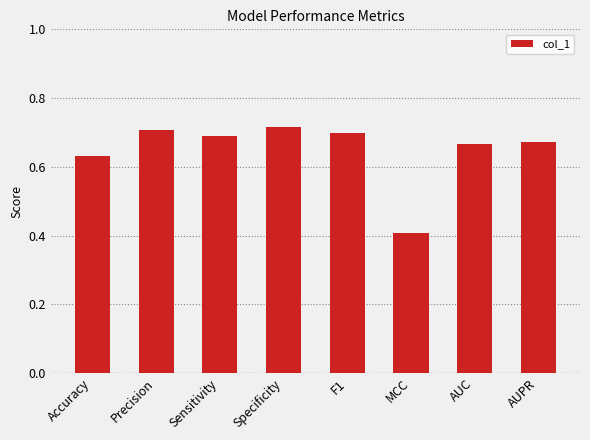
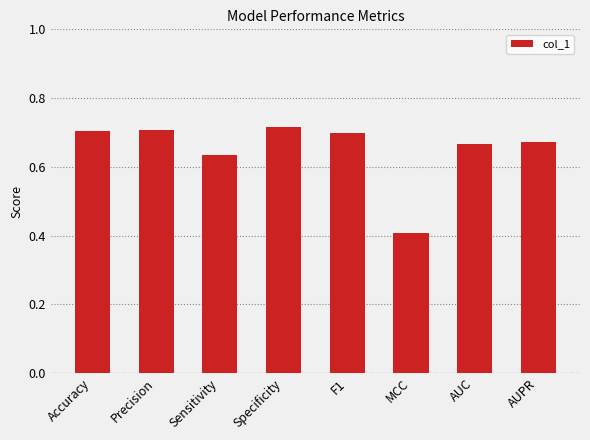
Accuracy: 0.63 -> 0.70
Sensitivity: 0.69 -> 0.63
